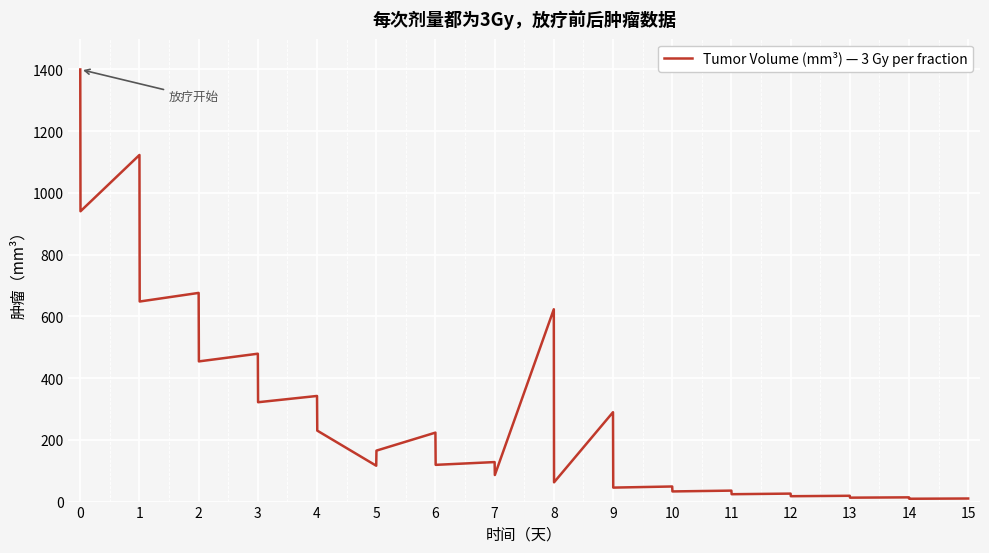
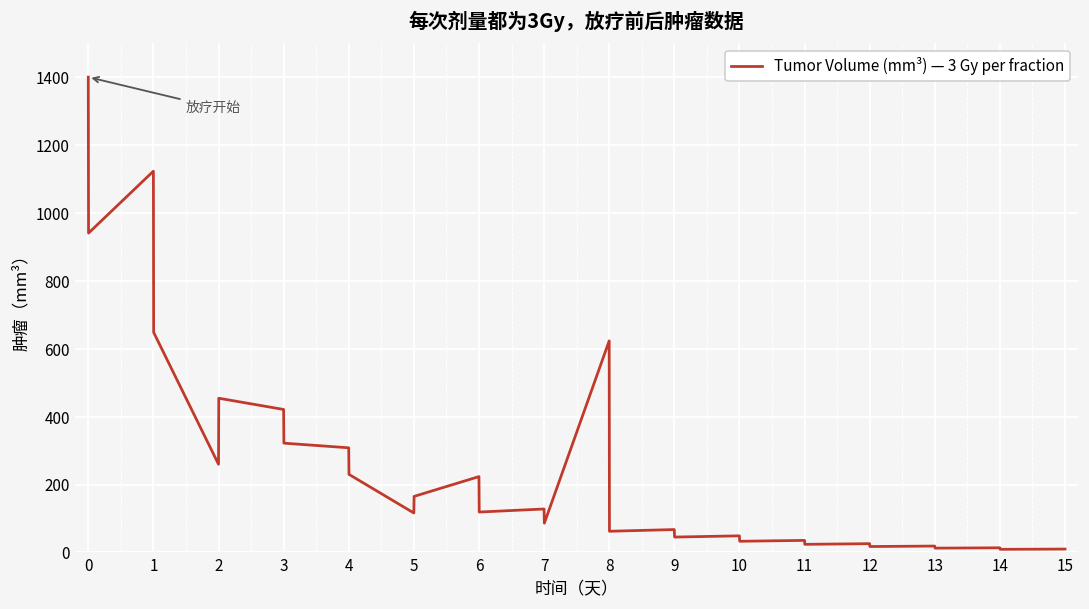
2: 680 -> 260
3: 480 -> 420
4: 340 -> 310
9: 290 -> 70
